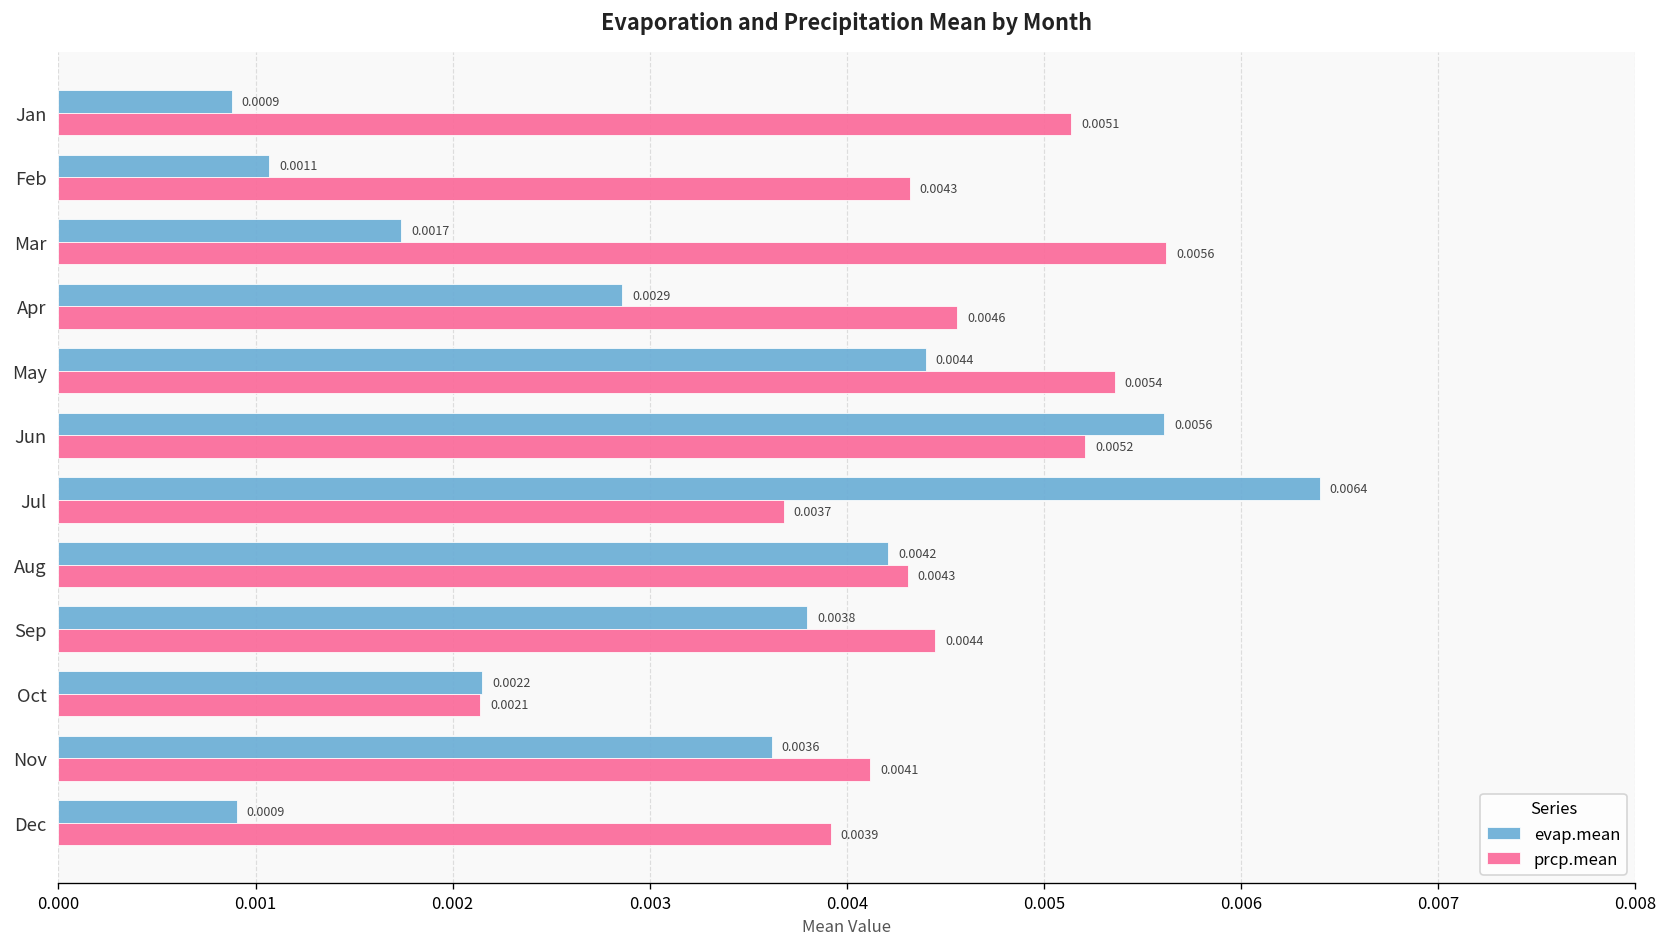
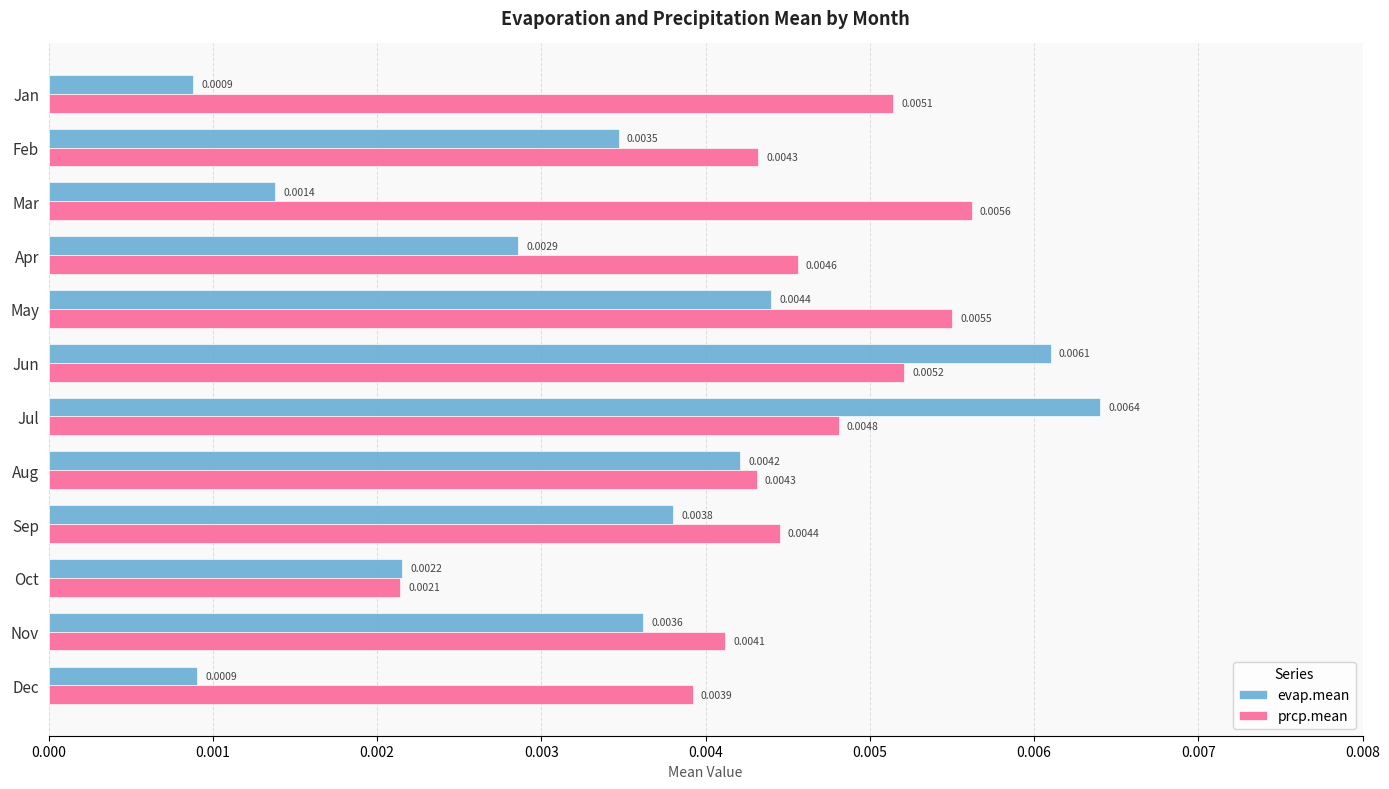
evap.mean, Feb: 0.0011 -> 0.0035
evap.mean, Mar: 0.0017 -> 0.0014
prcp.mean, May: 0.0054 -> 0.0055
evap.mean, Jun: 0.0056 -> 0.0061
prcp.mean, Jul: 0.0037 -> 0.0048
